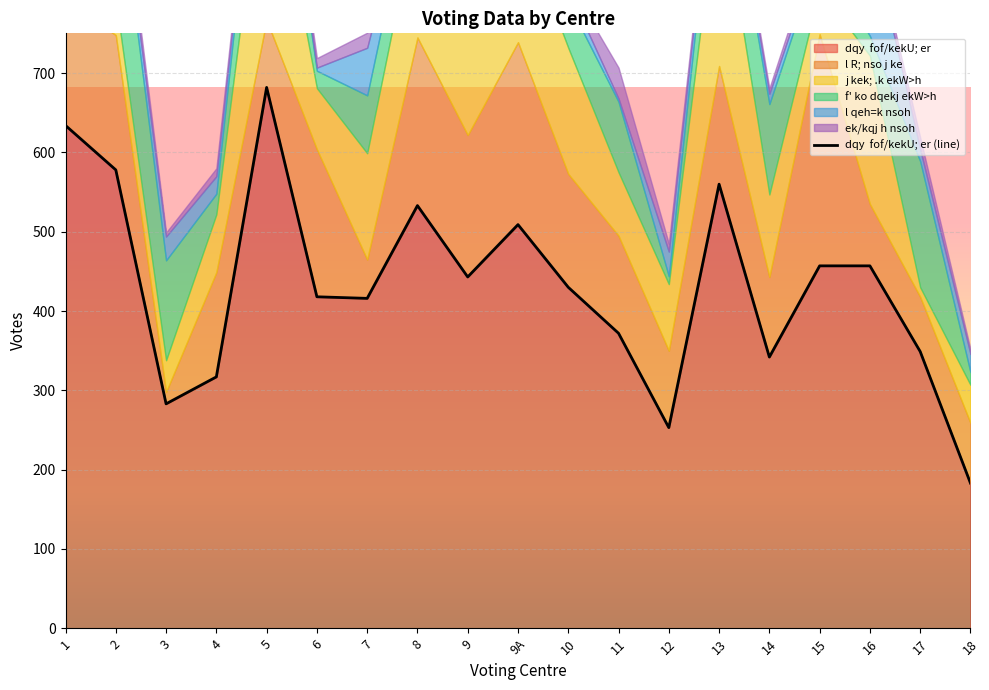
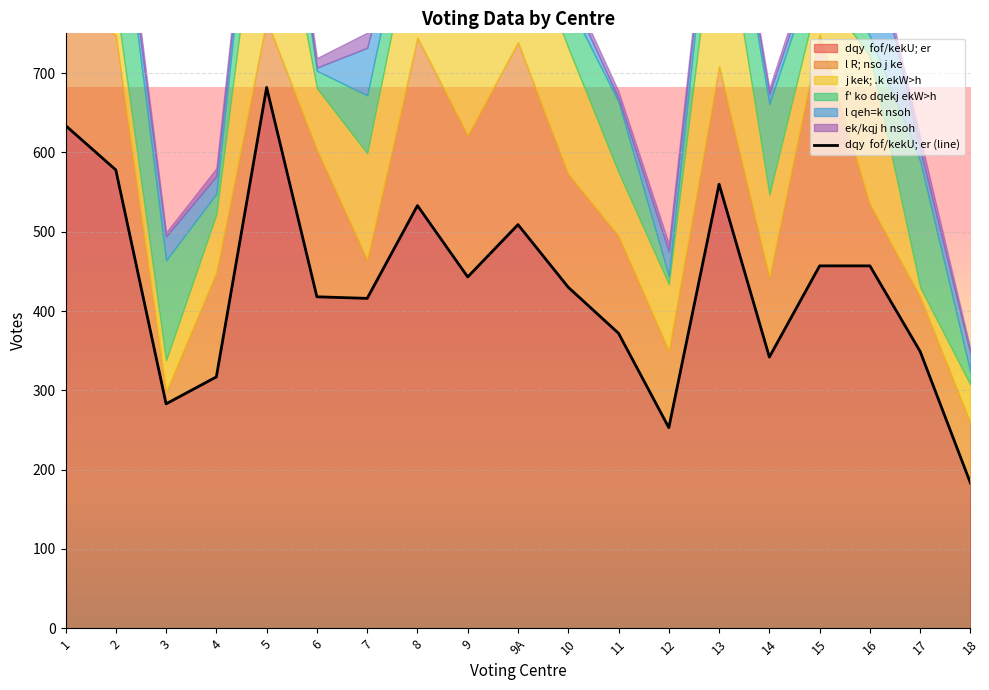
ek/kqj h nsoh, 11: 40 -> 10
